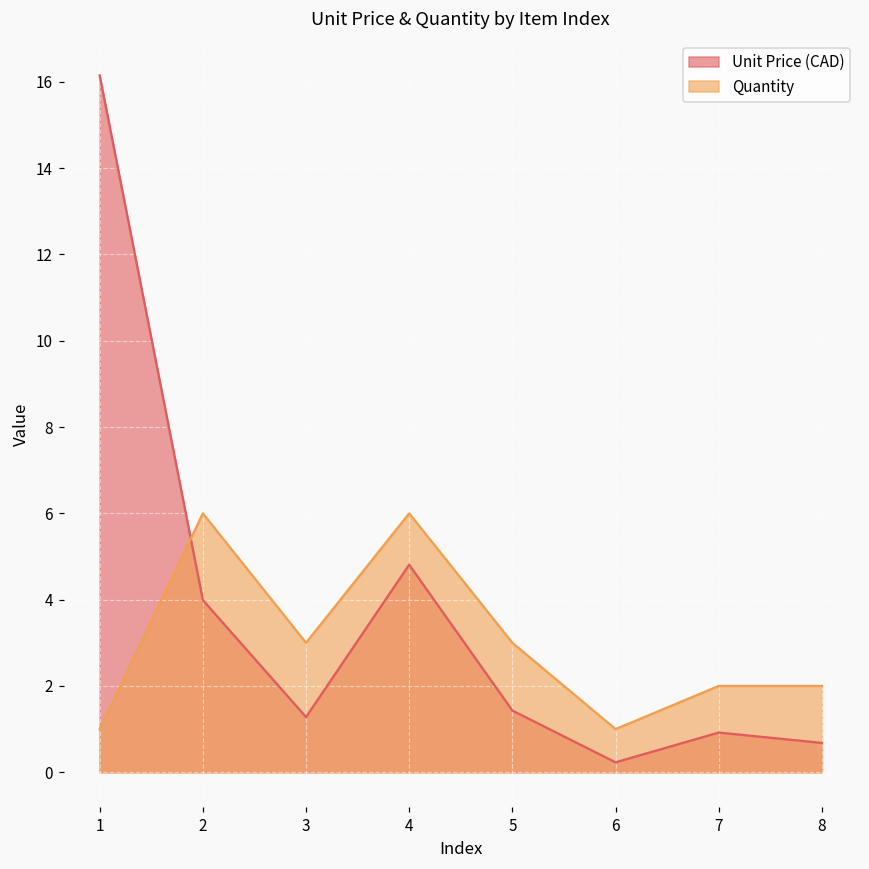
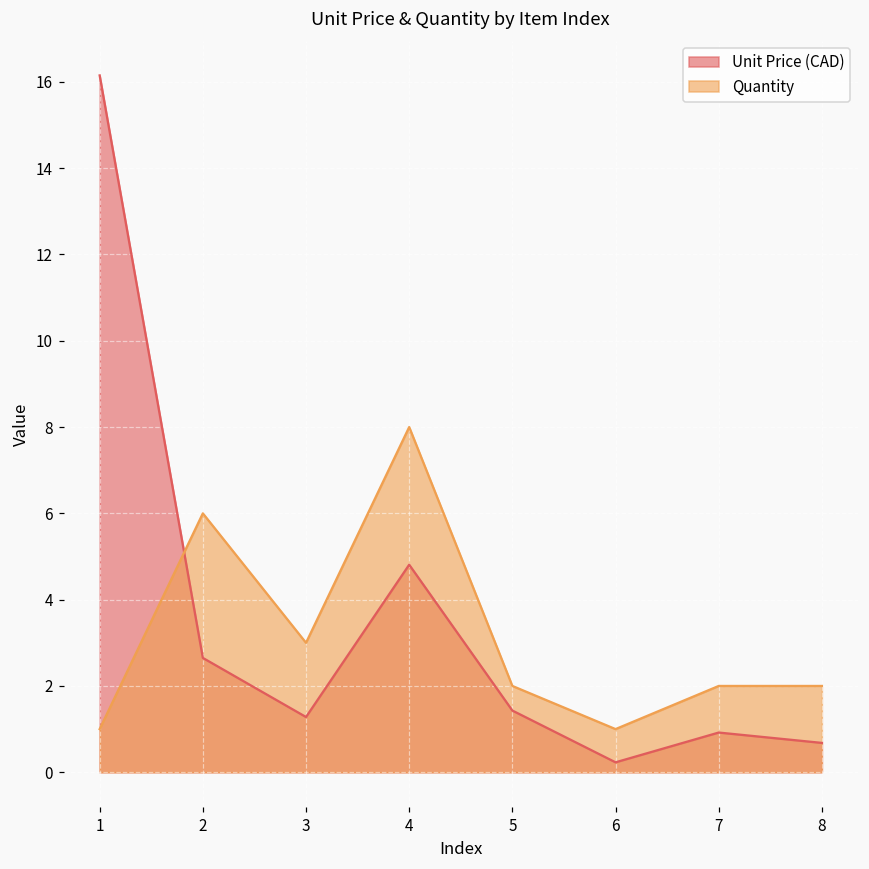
Unit Price (CAD), 2: 4.0 -> 2.7
Quantity, 4: 6 -> 8
Quantity, 5: 3 -> 2
